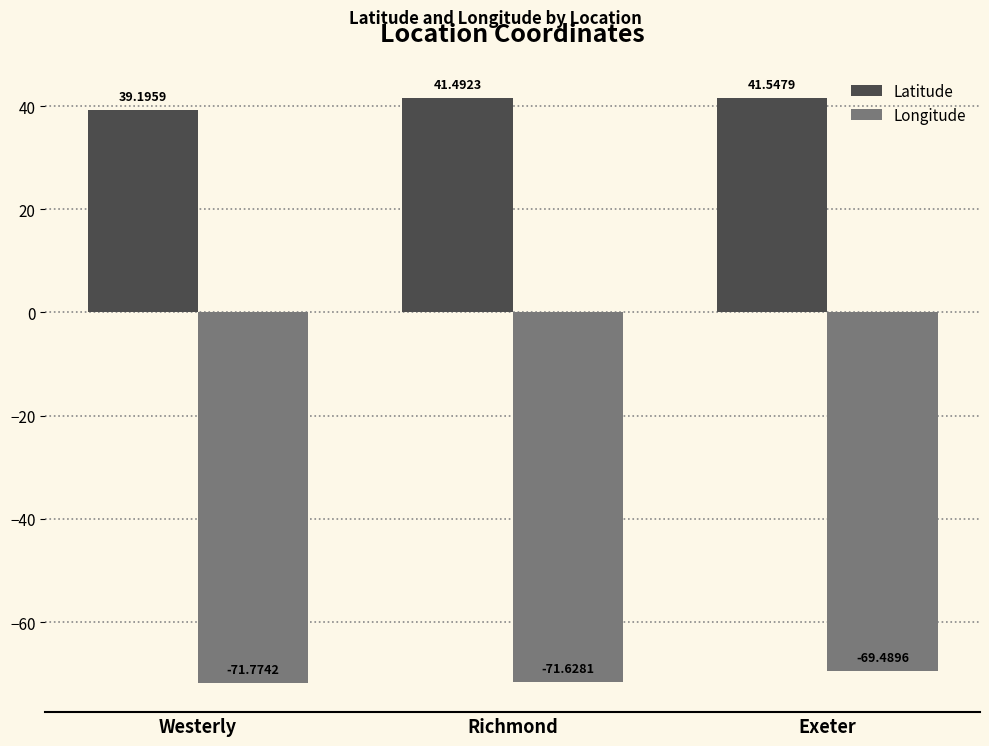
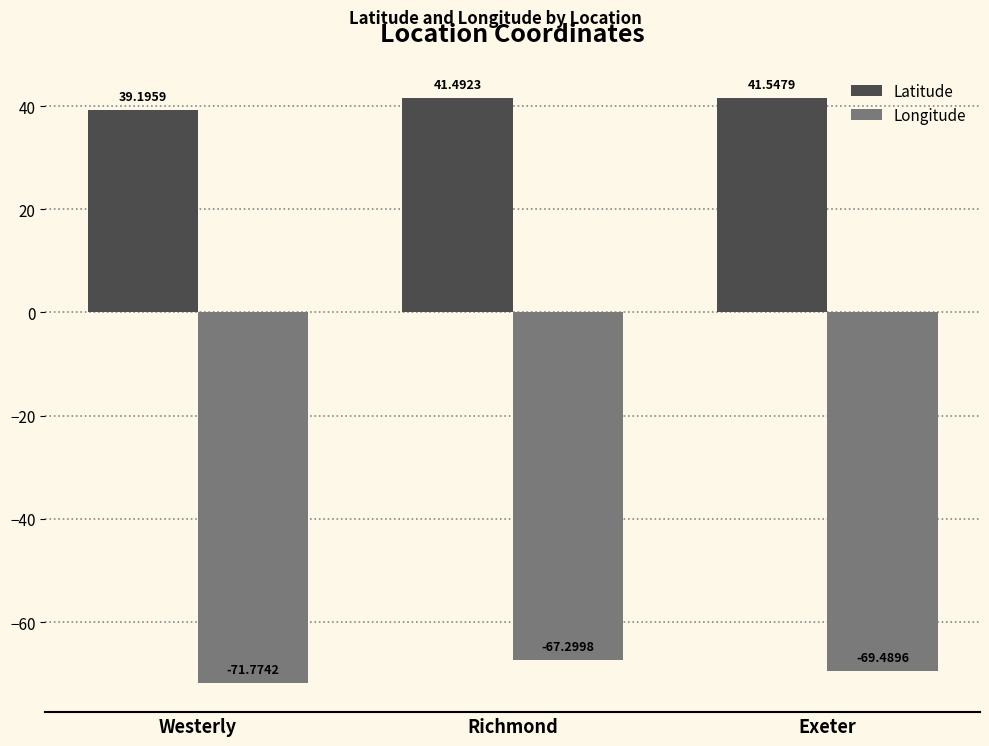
Longitude, Richmond: -71.6281 -> -67.2998
